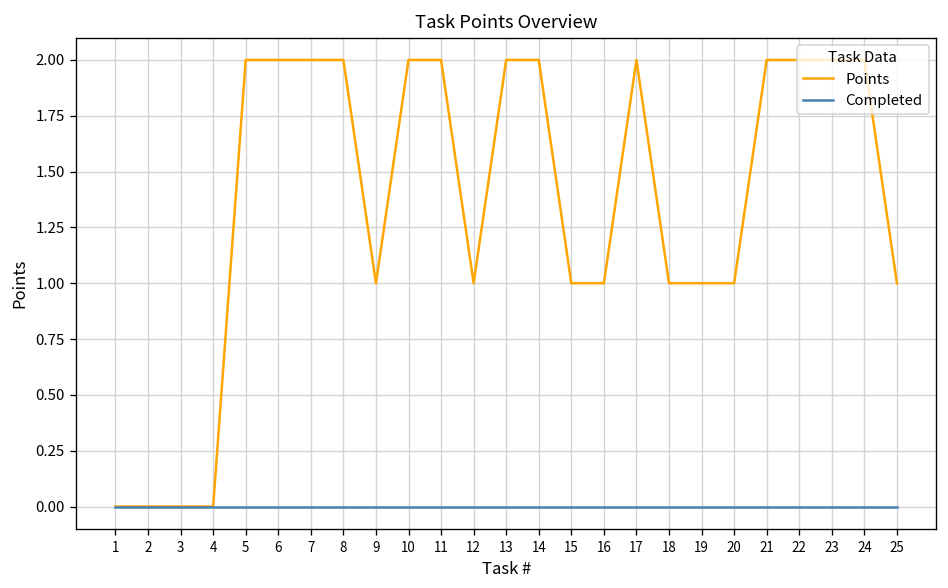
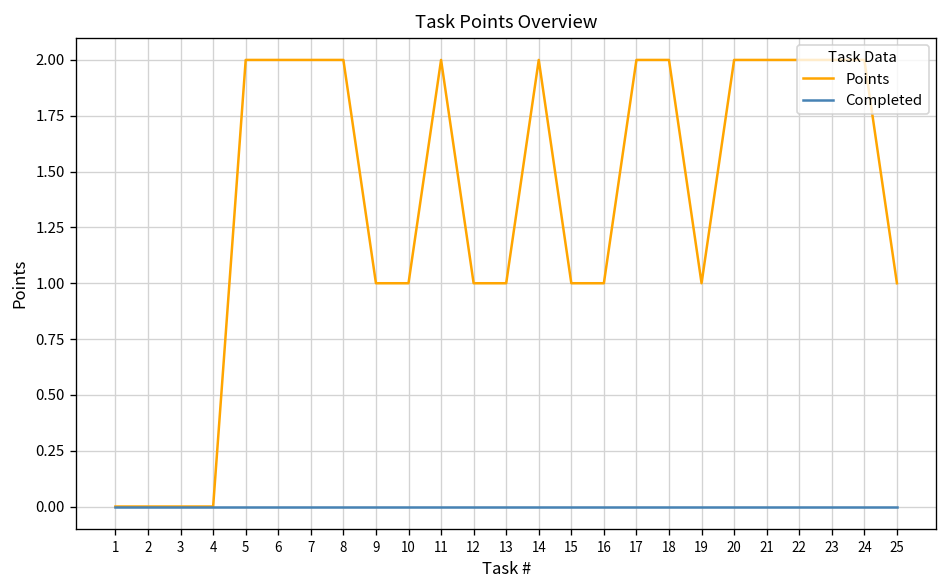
Points, 10: 2 -> 1
Points, 13: 2 -> 1
Points, 18: 1 -> 2
Points, 20: 1 -> 2
